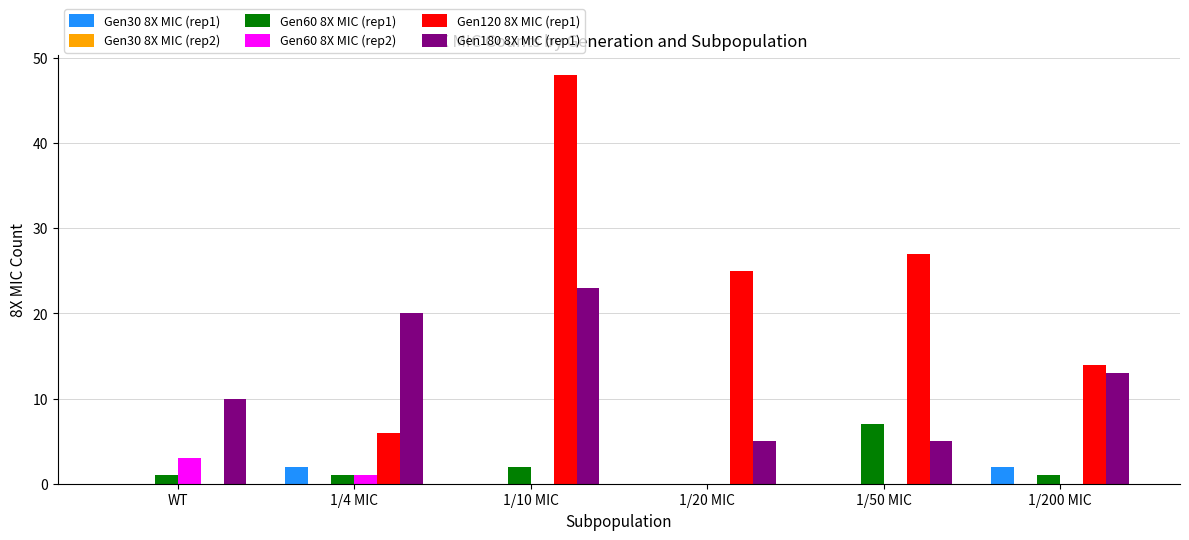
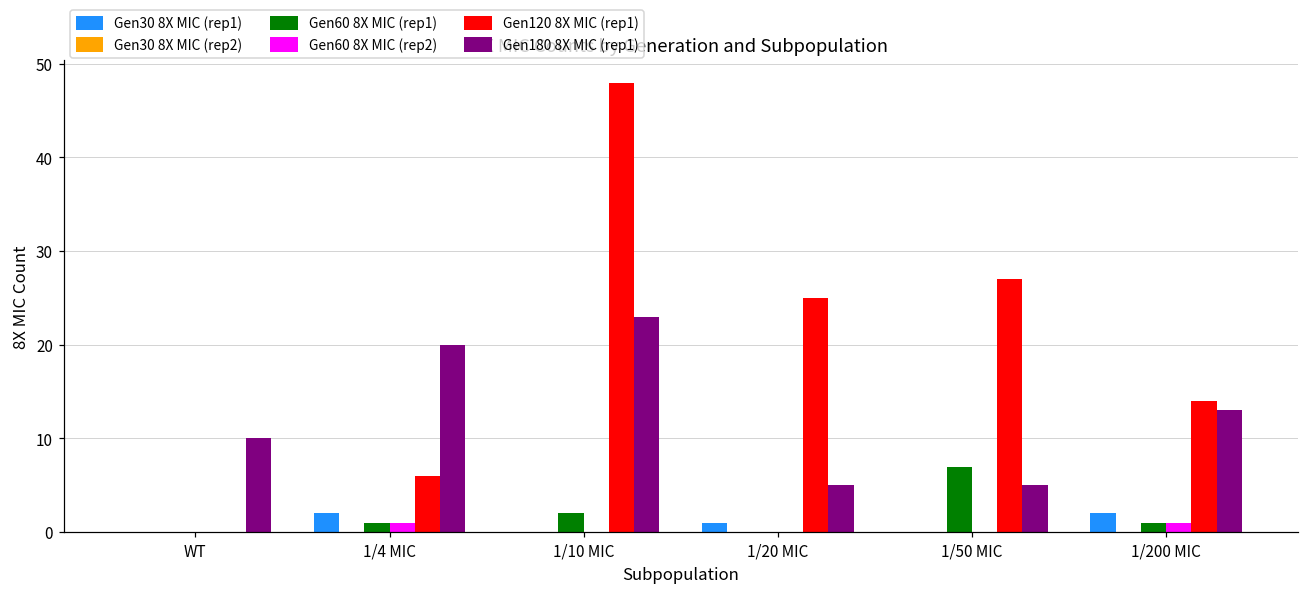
Gen60 8X MIC (rep1), WT: 1 -> 0
Gen60 8X MIC (rep2), WT: 3 -> 0
Gen30 8X MIC (rep1), 1/20 MIC: 0 -> 1
Gen60 8X MIC (rep2), 1/200 MIC: 0 -> 1
